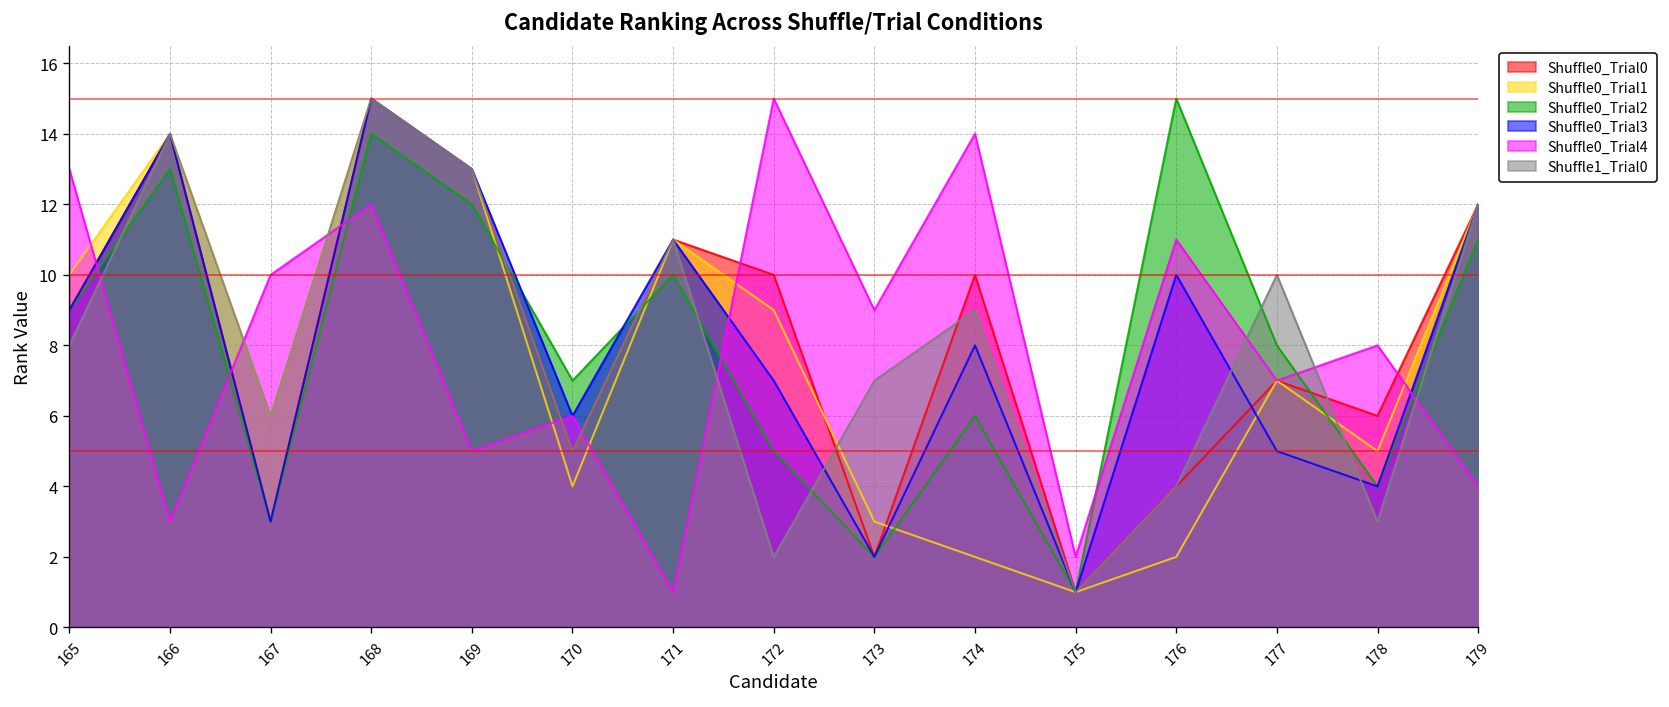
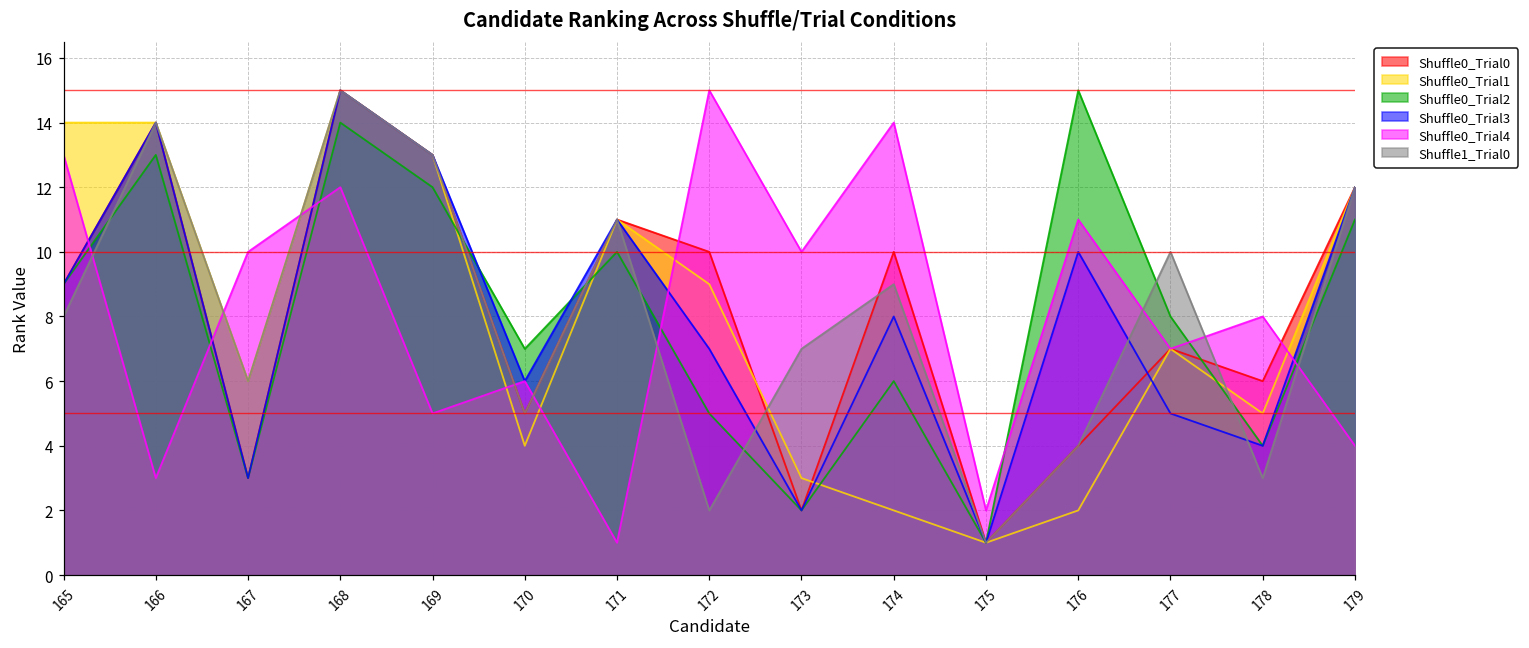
Shuffle0_Trial1, 165: 10 -> 14
Shuffle0_Trial4, 173: 9 -> 10
